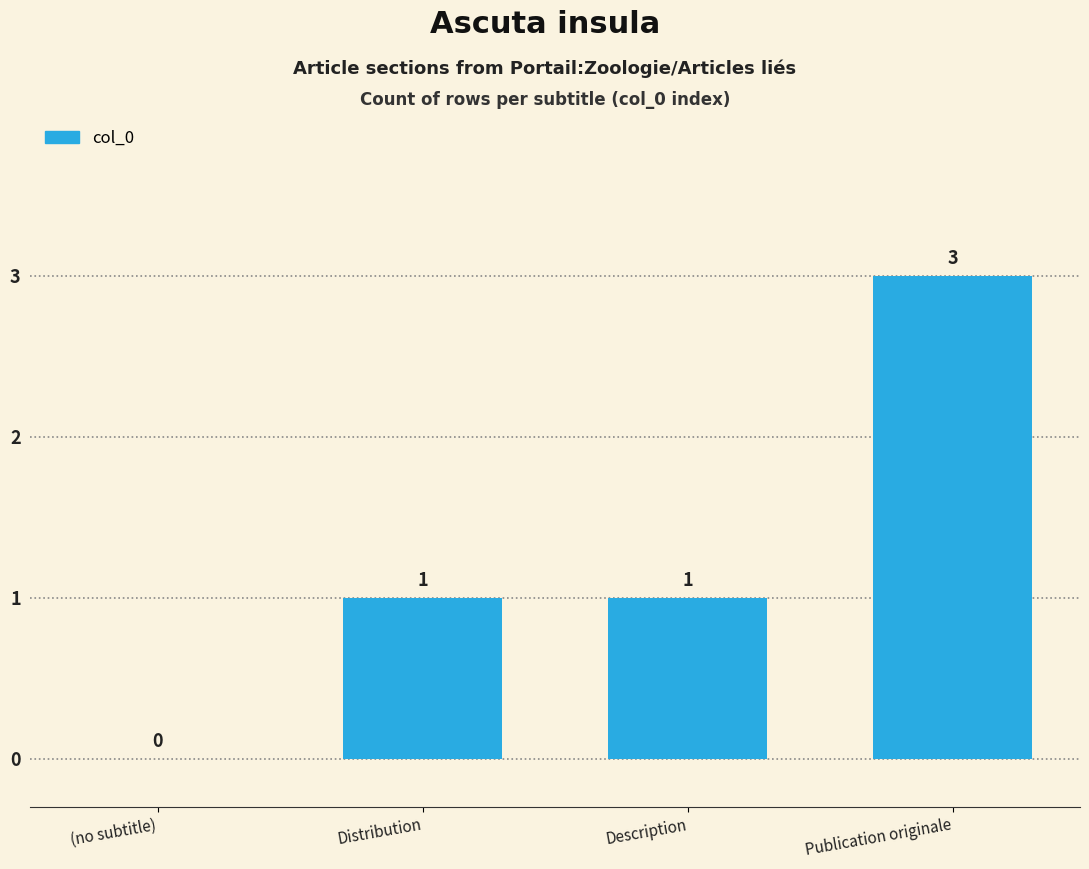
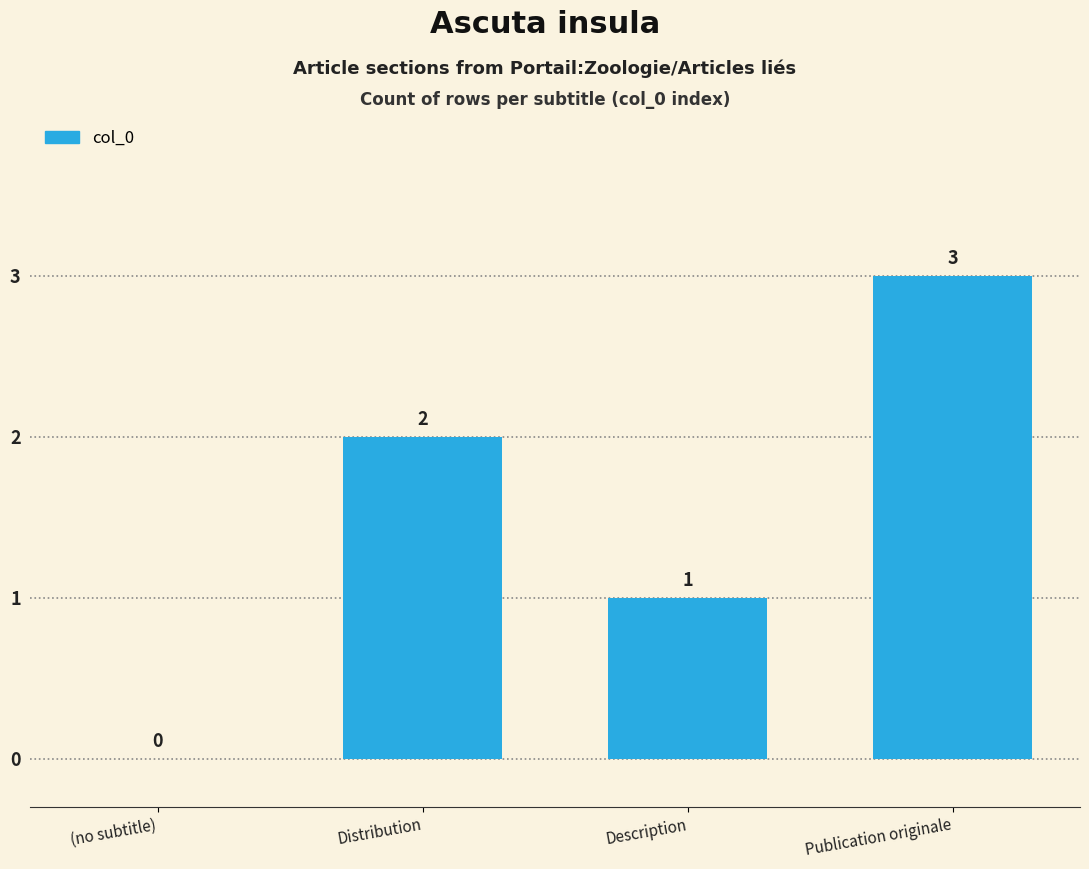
Distribution: 1 -> 2
